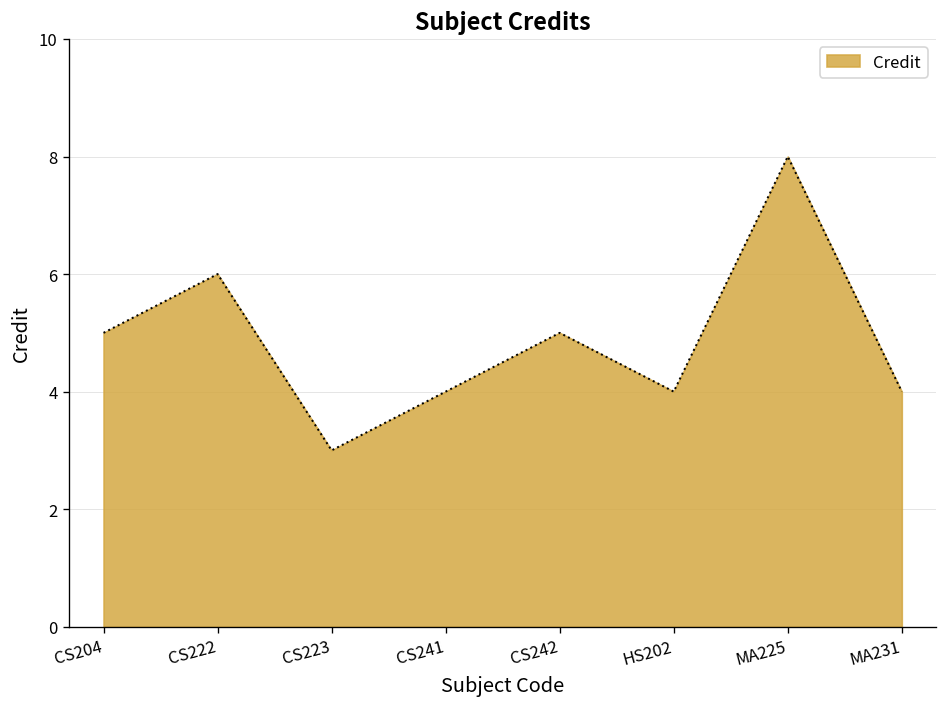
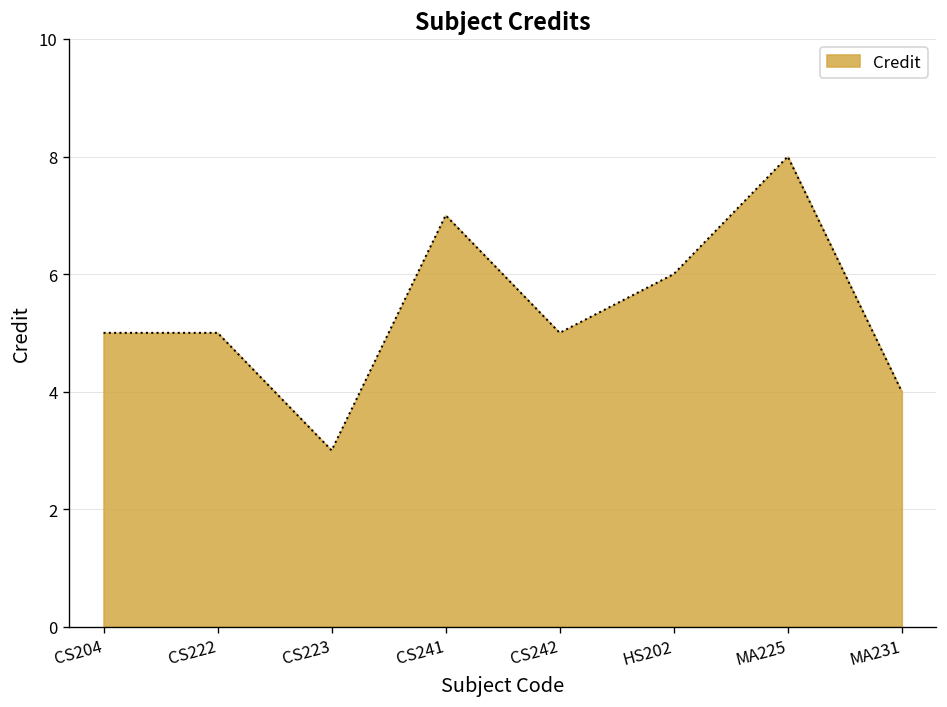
CS222: 6 -> 5
CS241: 4 -> 7
HS202: 4 -> 6
